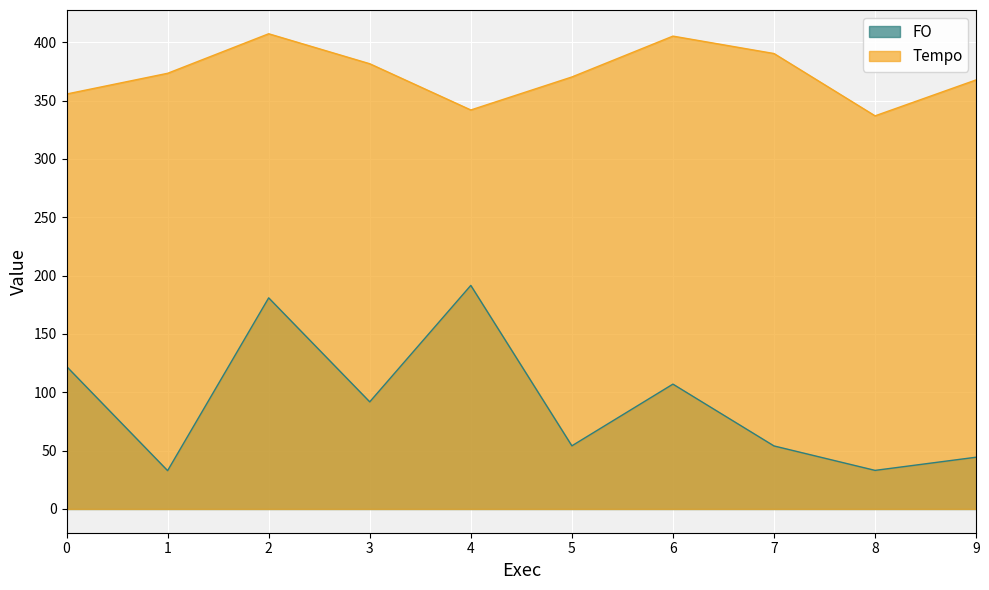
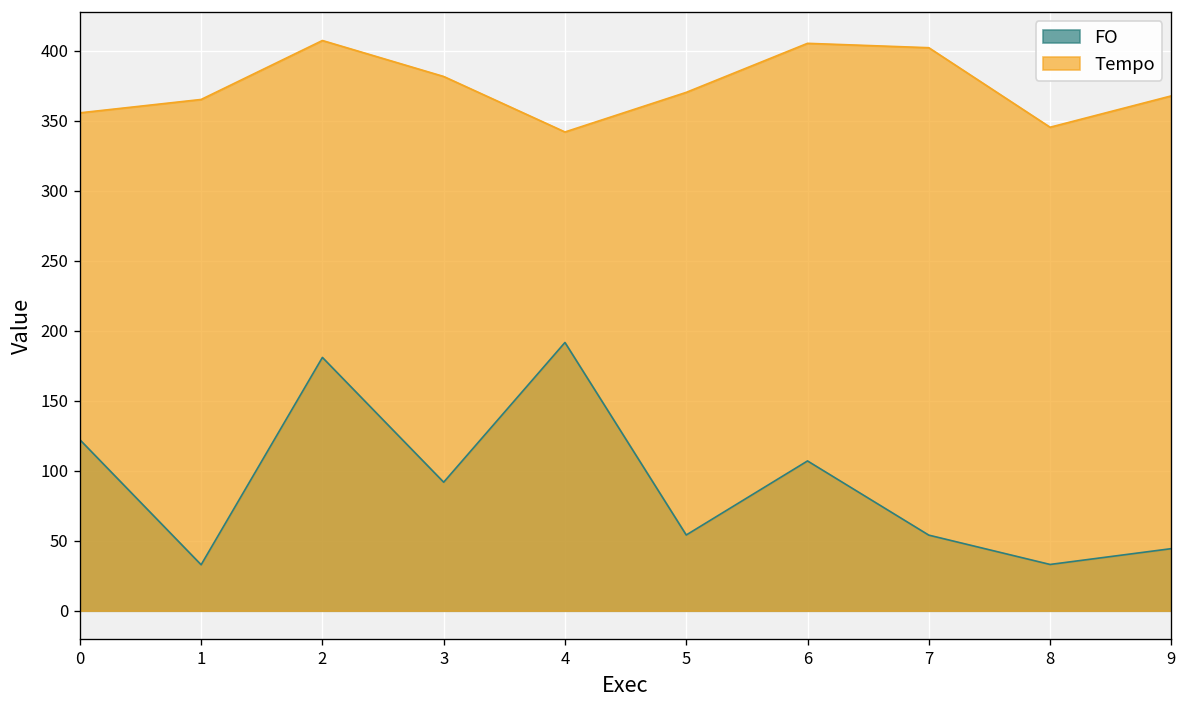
Tempo, 1: 373 -> 365
Tempo, 7: 390 -> 402
Tempo, 8: 337 -> 345
